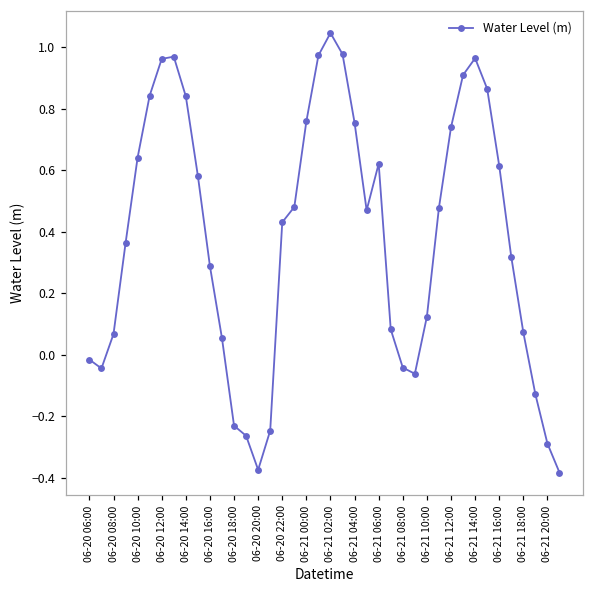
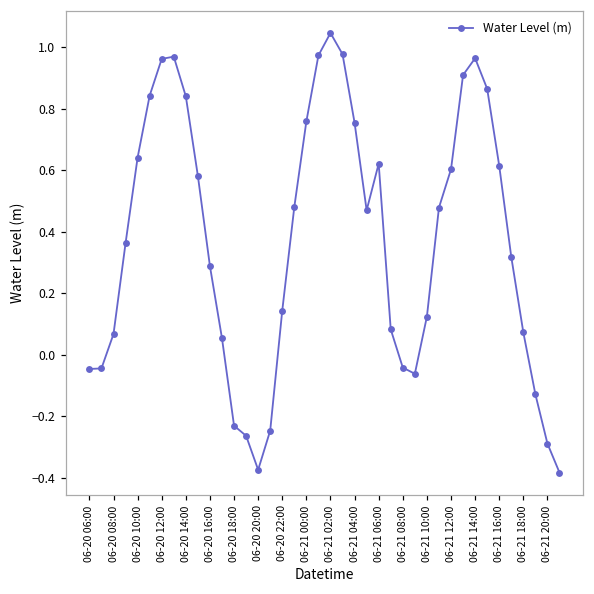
06-20 06:00: -0.02 -> -0.05
06-20 22:00: 0.43 -> 0.14
06-21 12:00: 0.74 -> 0.60
